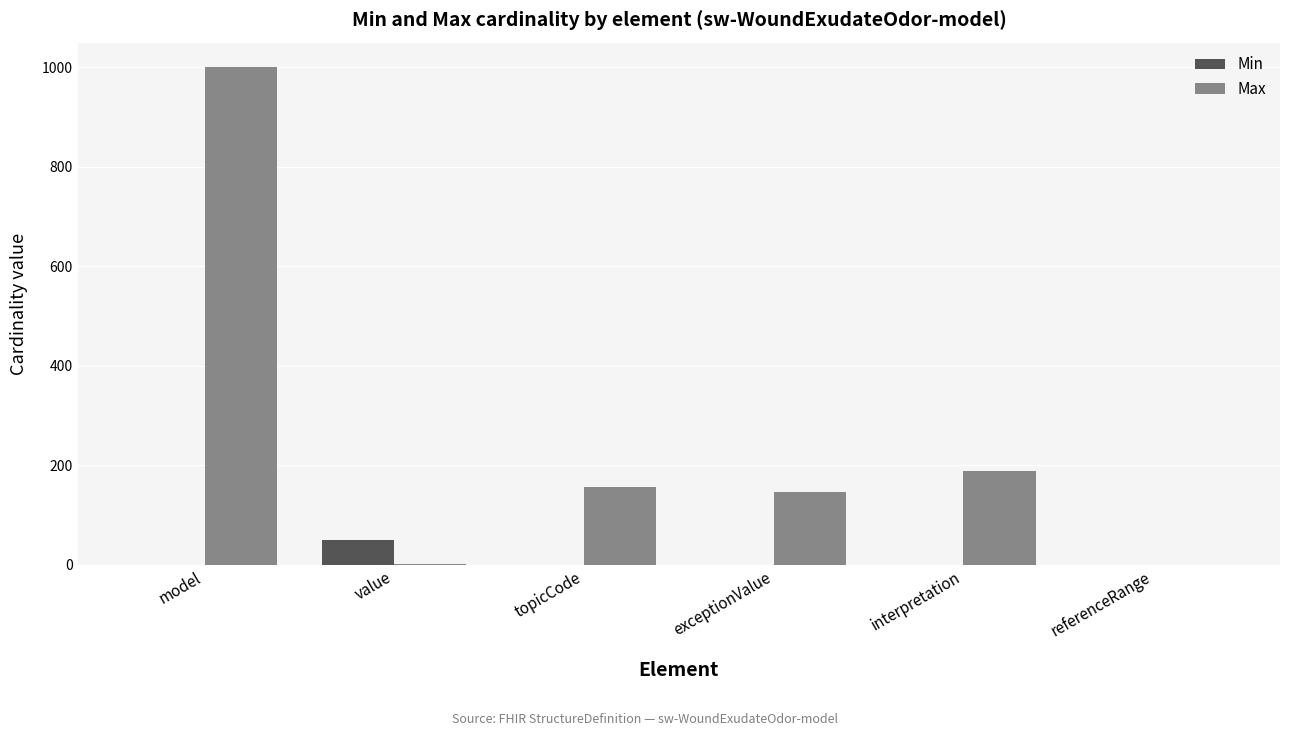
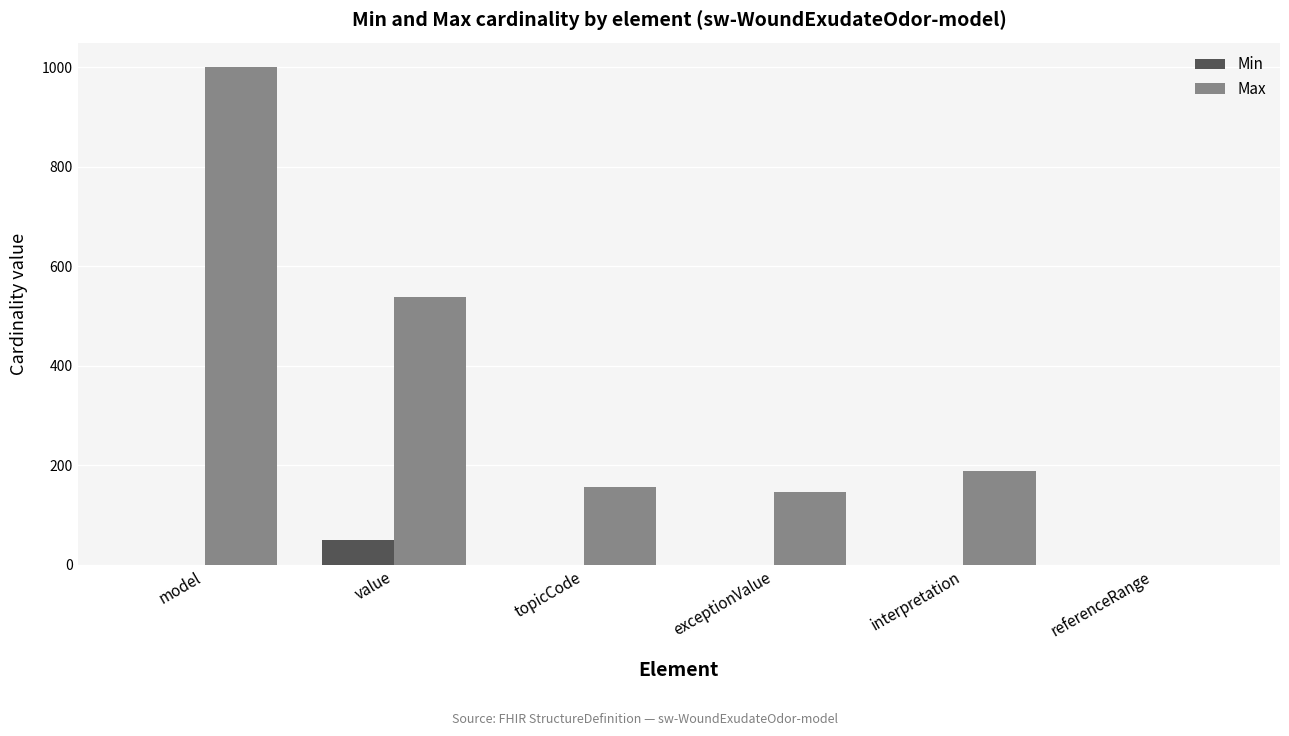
Max, value: 0 -> 540
